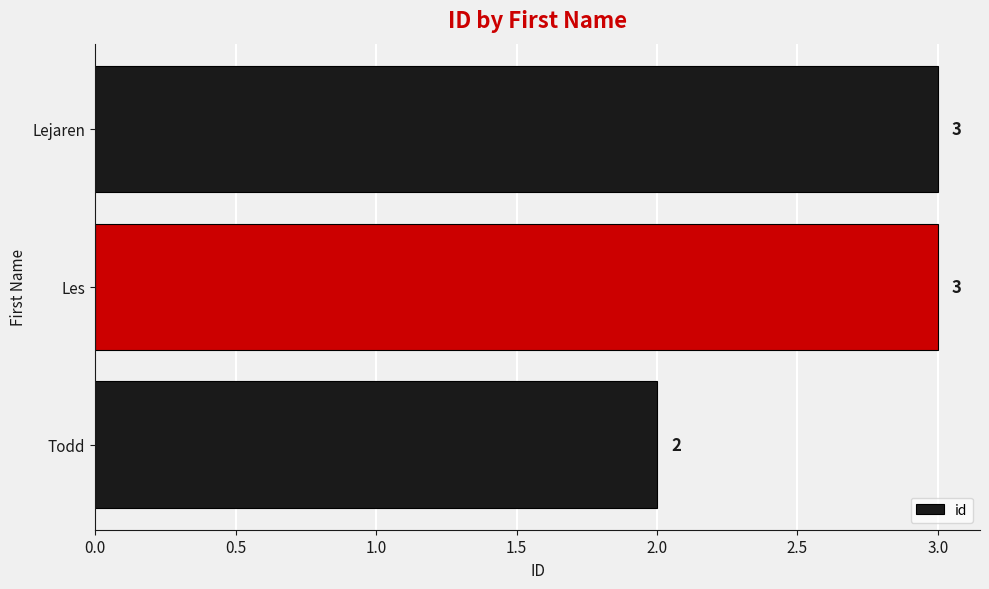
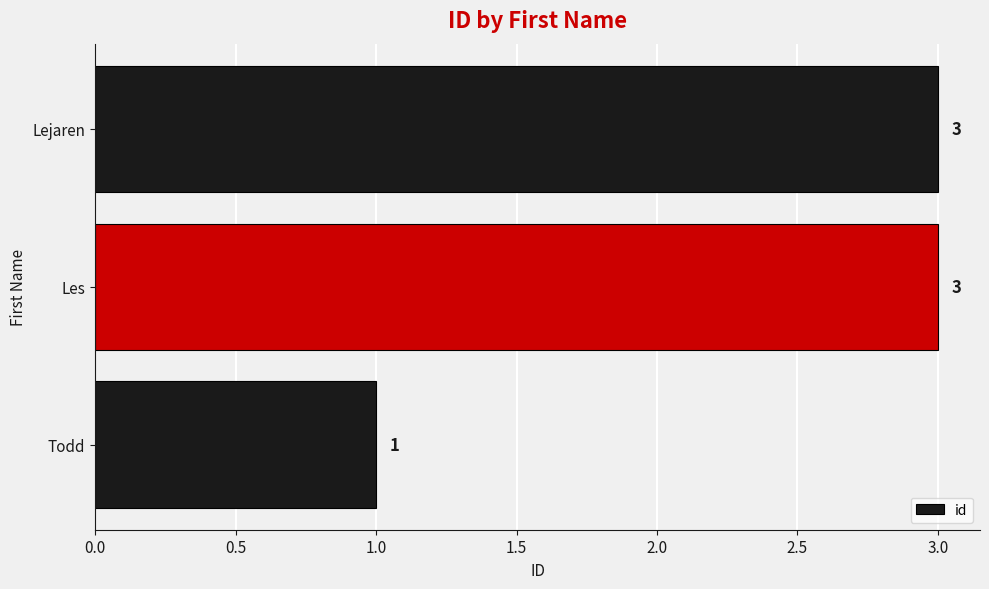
Todd: 2 -> 1
